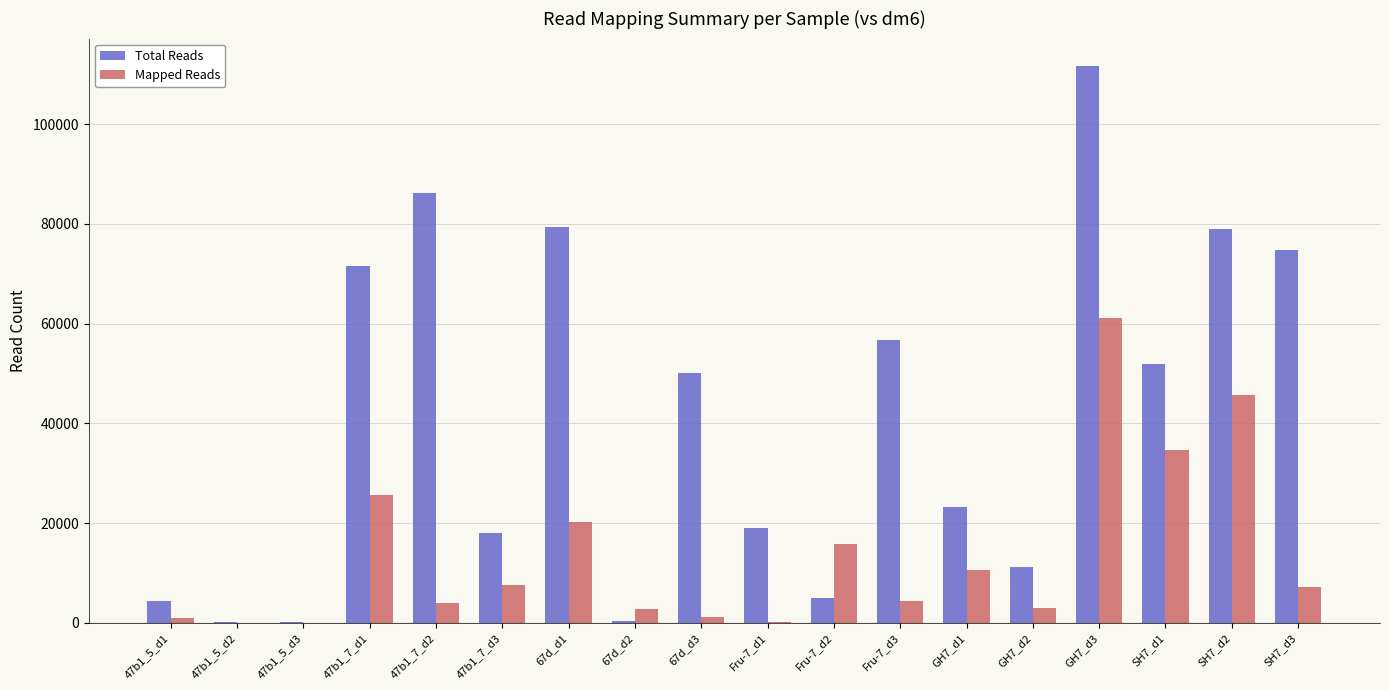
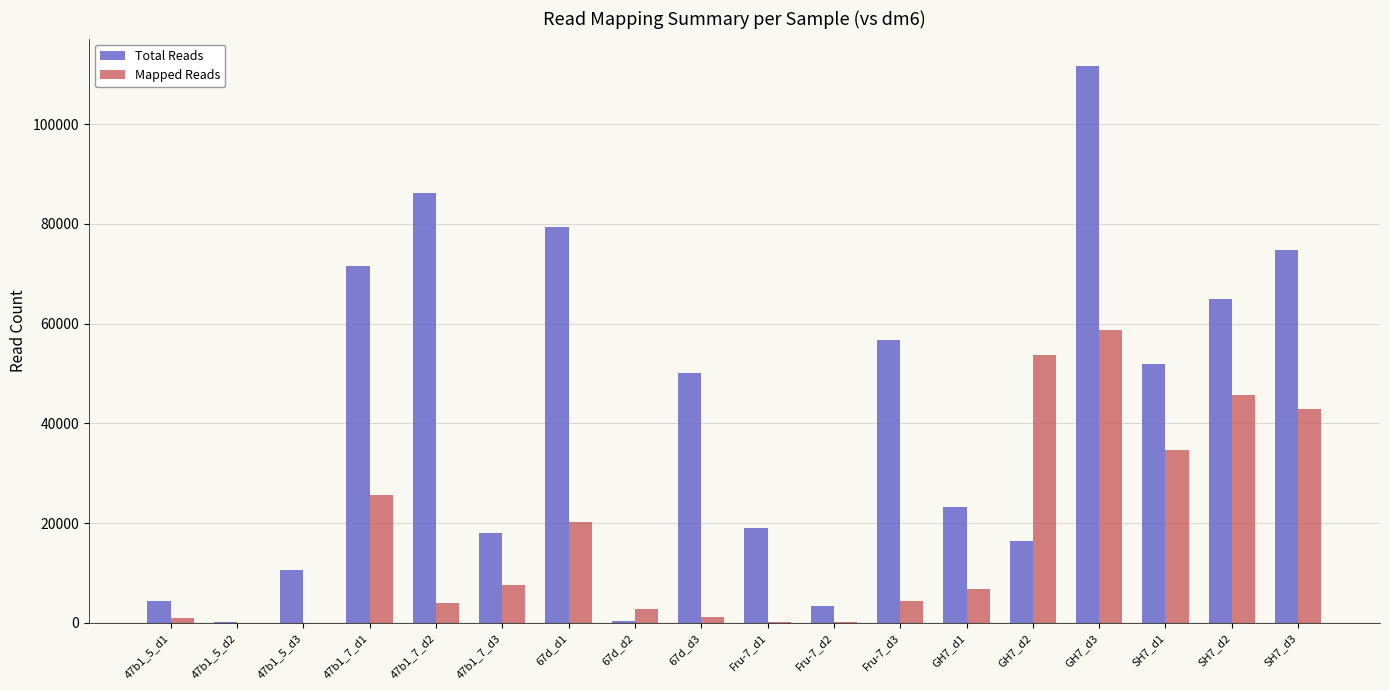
Total Reads, 47b1_5_d3: 0 -> 11000
Total Reads, Fru-7_d2: 5000 -> 3000
Mapped Reads, Fru-7_d2: 16000 -> 0
Mapped Reads, GH7_d1: 11000 -> 7000
Total Reads, GH7_d2: 11000 -> 16000
Mapped Reads, GH7_d2: 3000 -> 54000
Mapped Reads, GH7_d3: 61000 -> 59000
Total Reads, SH7_d2: 79000 -> 65000
Mapped Reads, SH7_d3: 7000 -> 43000
